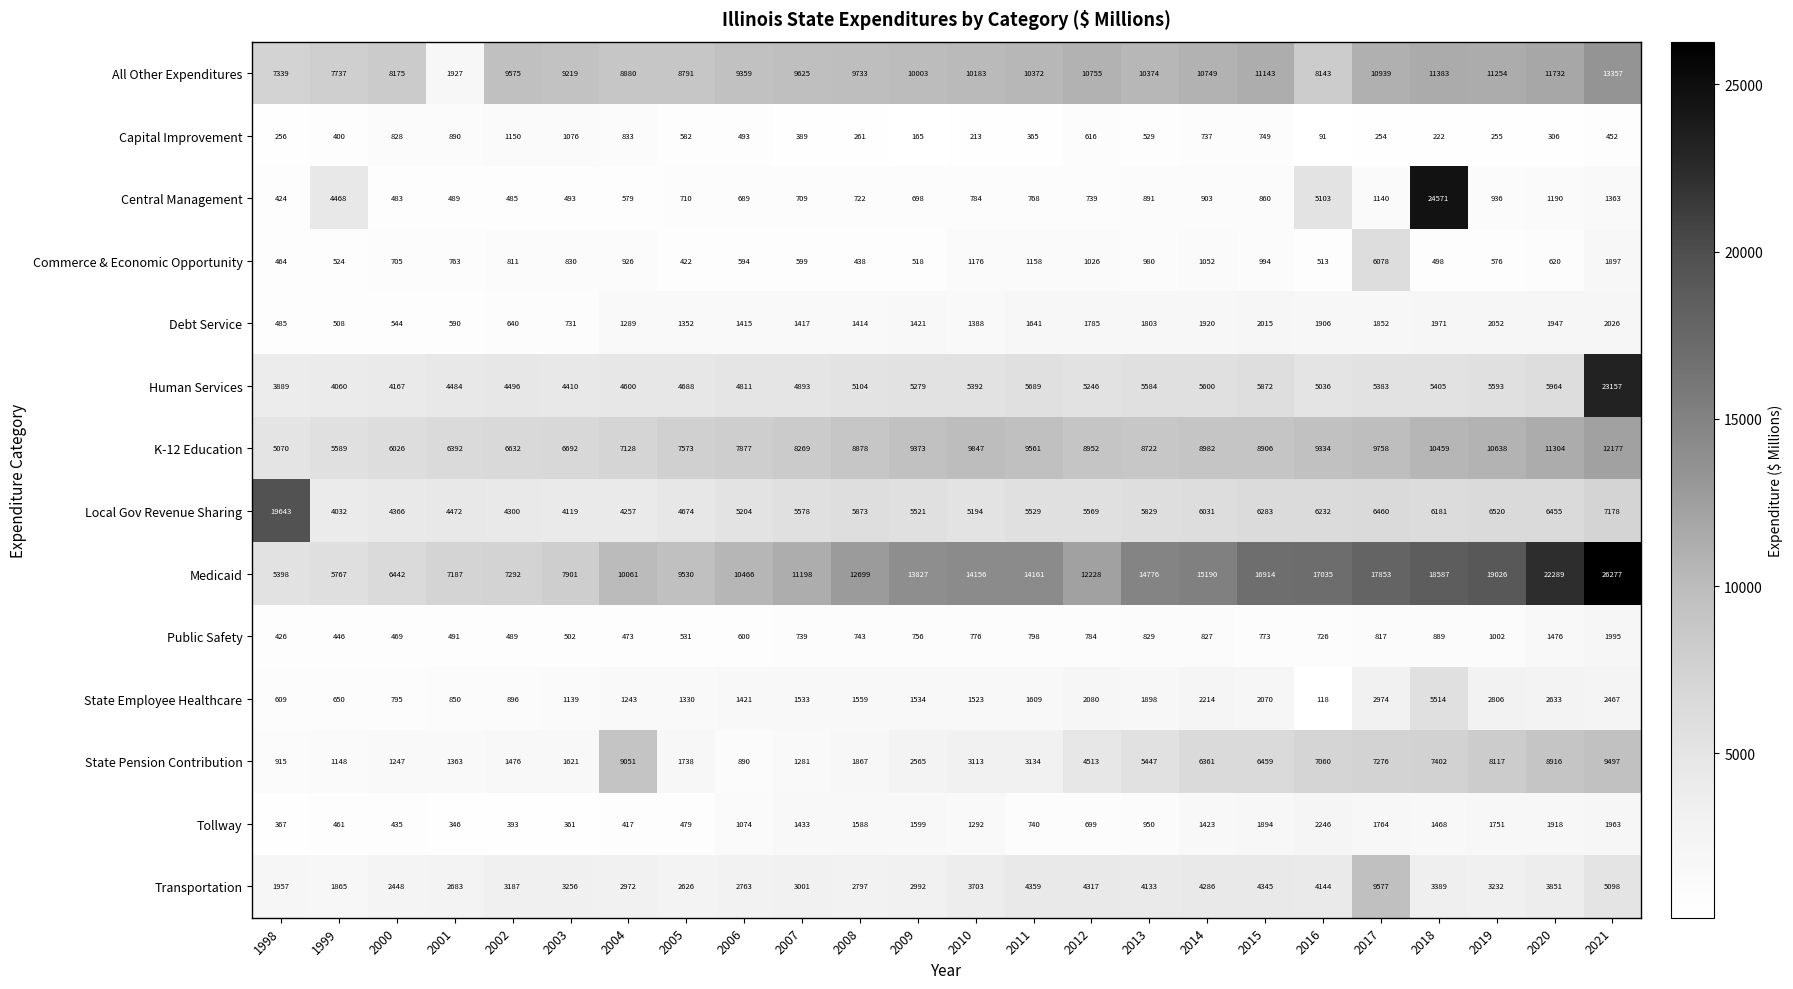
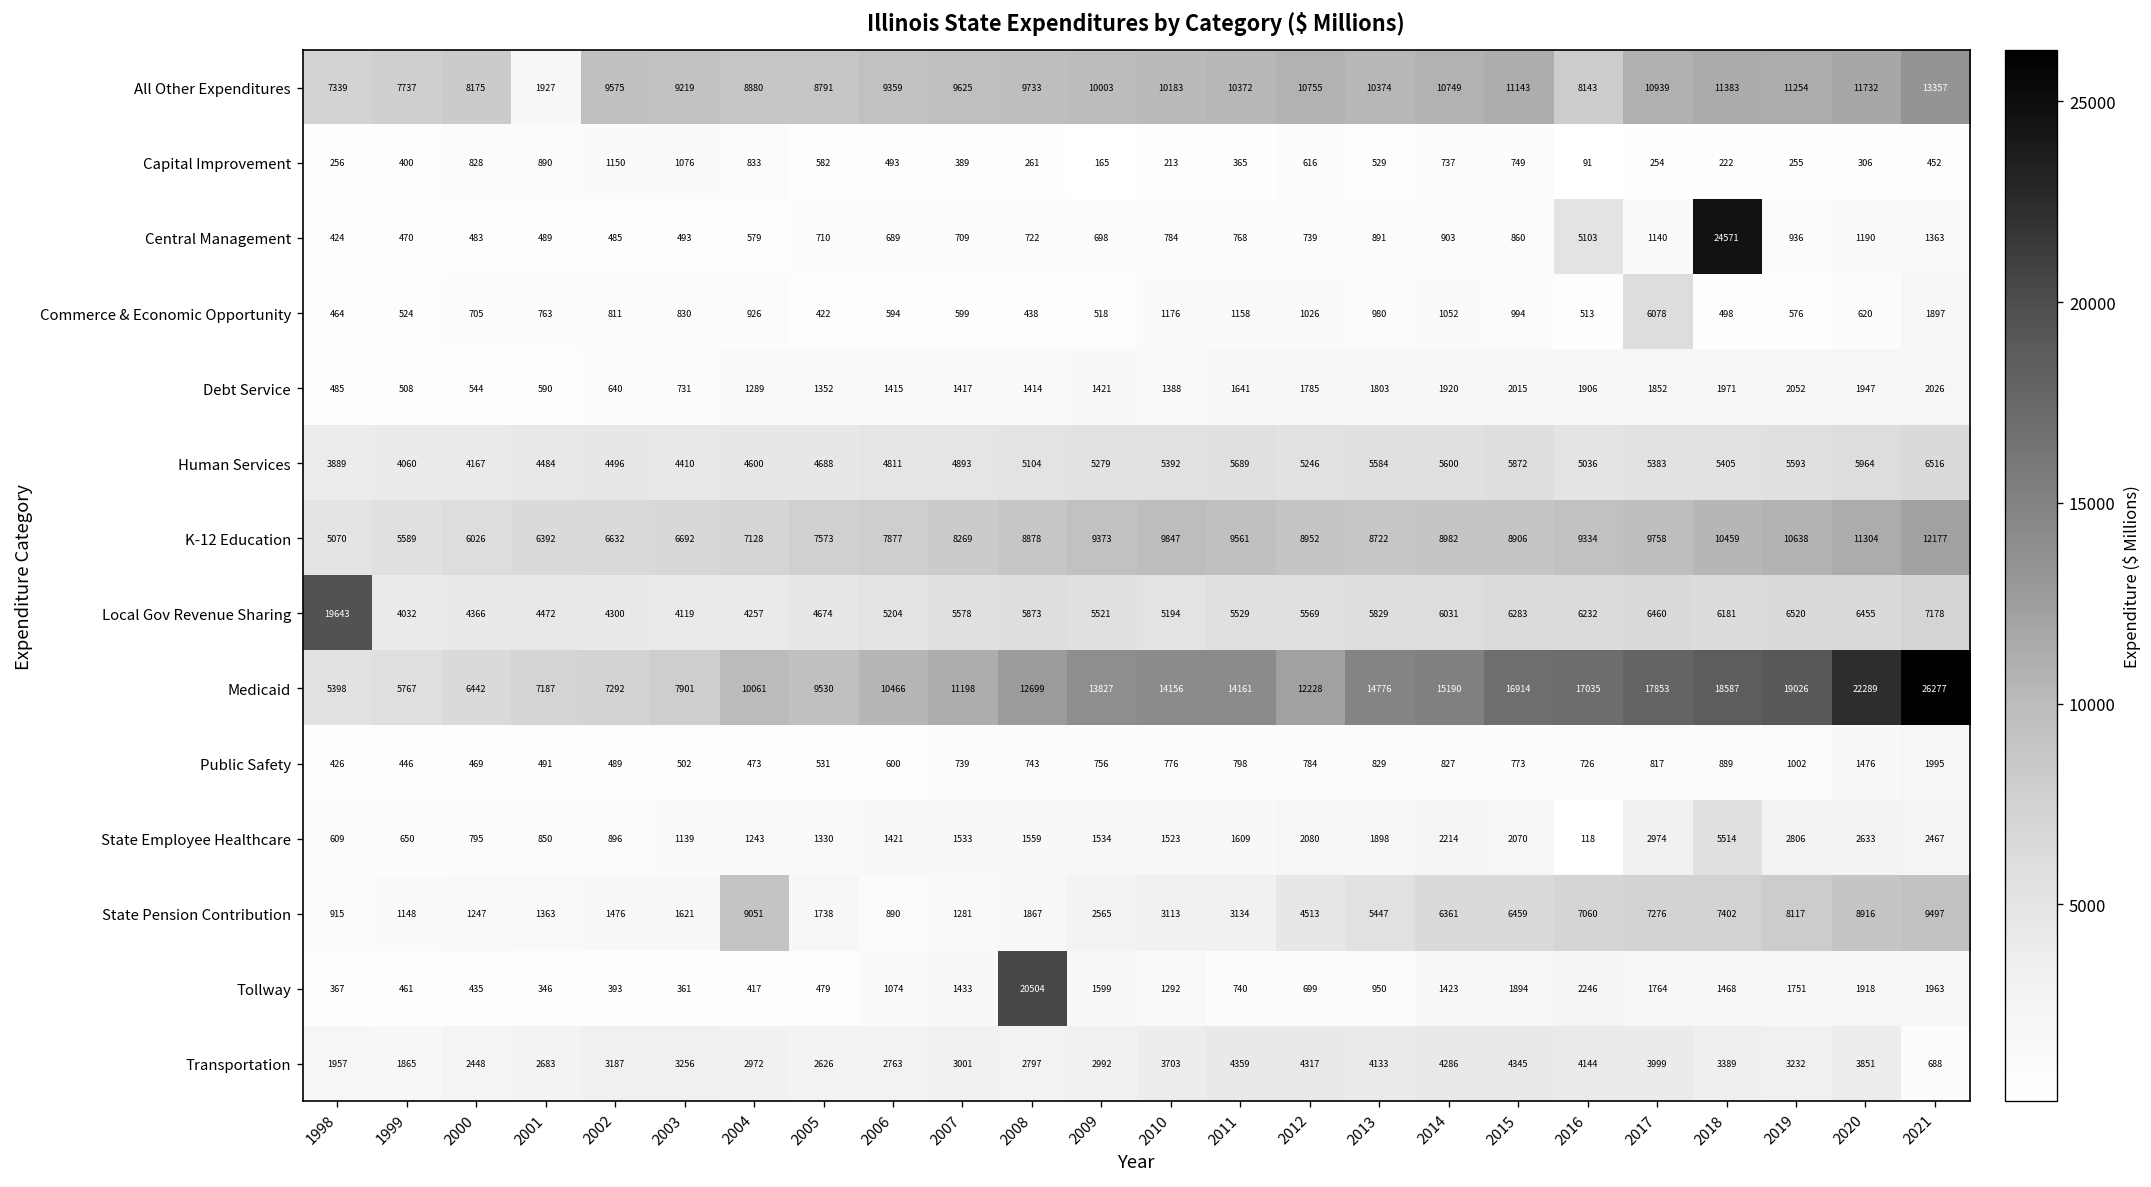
Central Management, 1999: 4468 -> 470
Human Services, 2021: 23157 -> 6516
Tollway, 2008: 1588 -> 20504
Transportation, 2017: 9577 -> 3999
Transportation, 2021: 5098 -> 688
